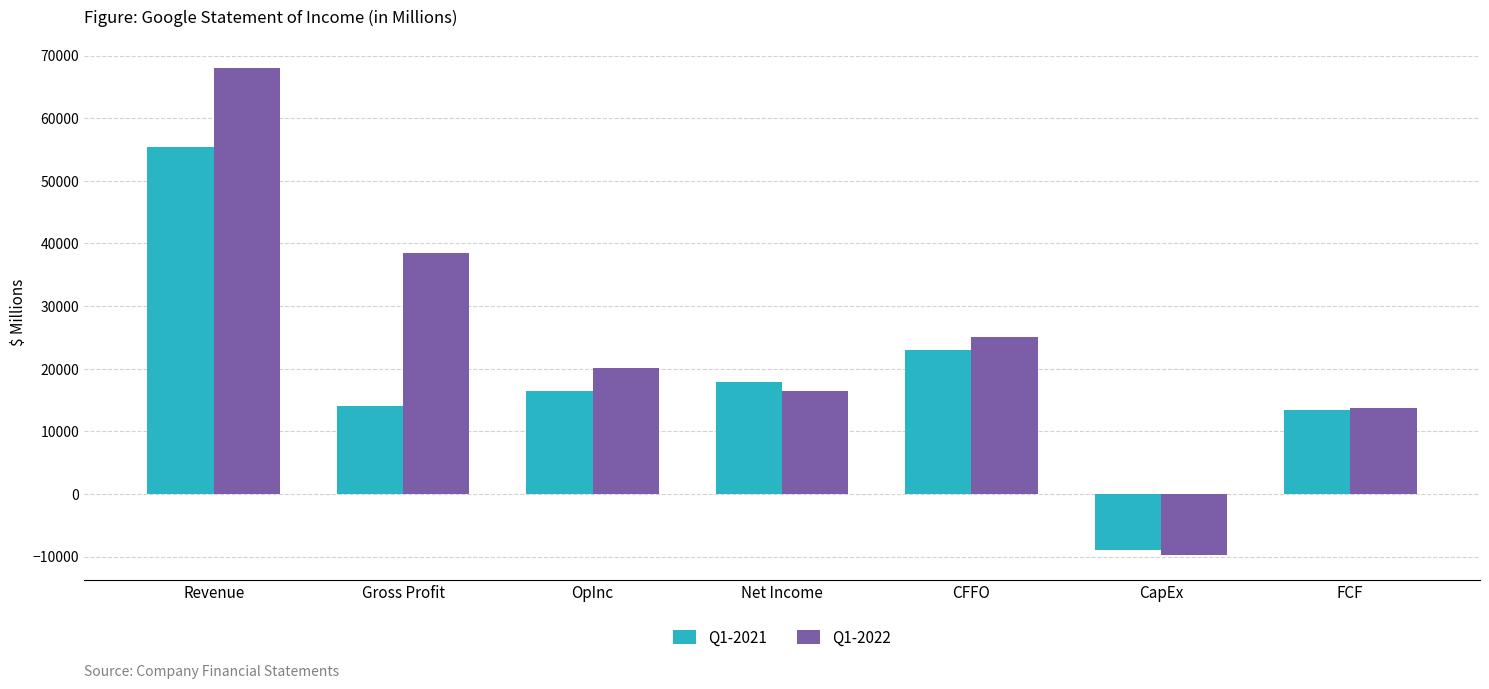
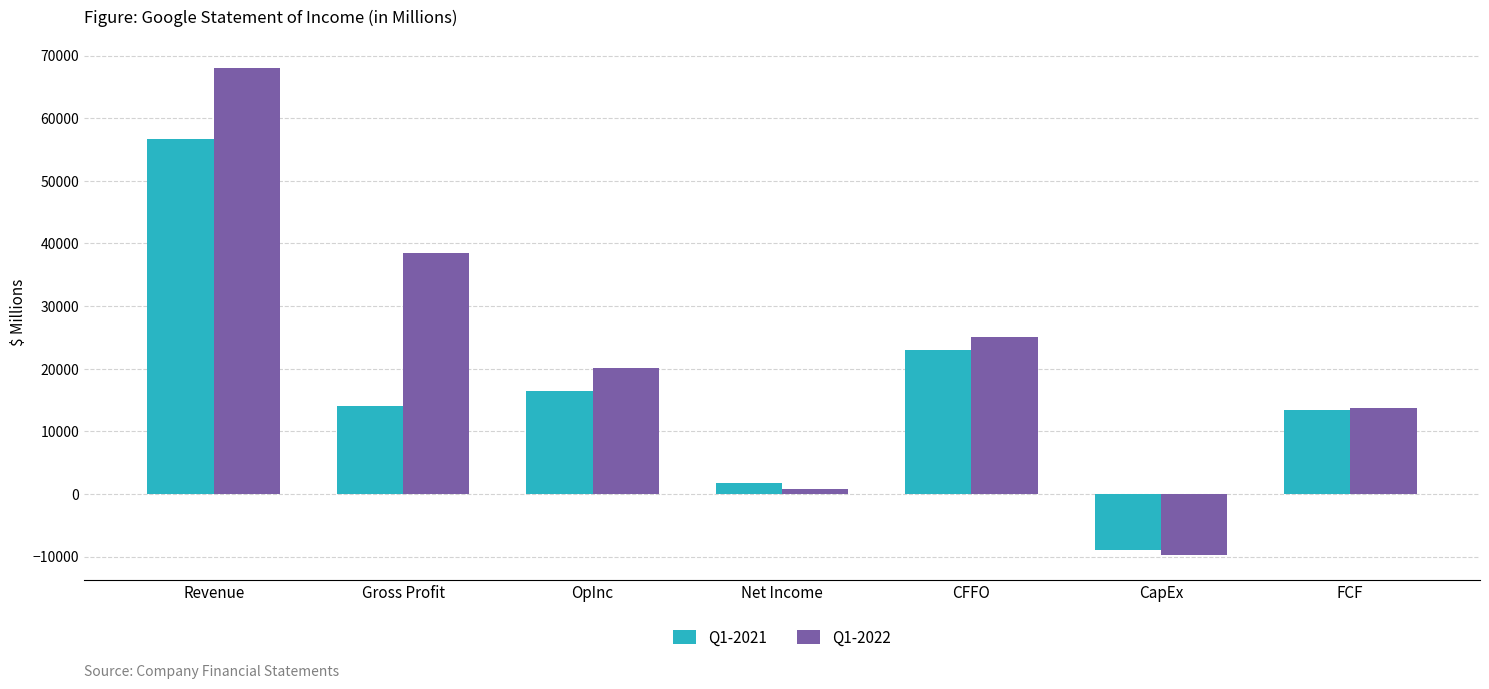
Q1-2021, Revenue: 55000 -> 57000
Q1-2021, Net Income: 18000 -> 2000
Q1-2022, Net Income: 16000 -> 1000
